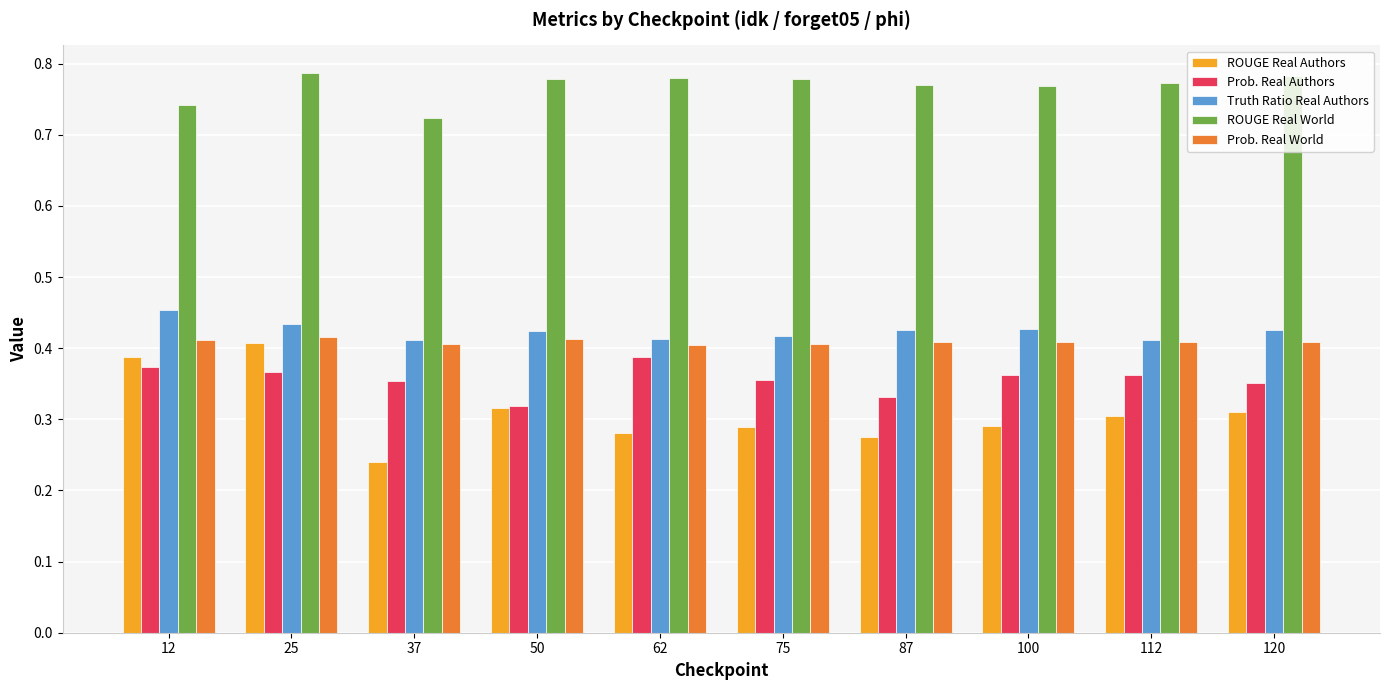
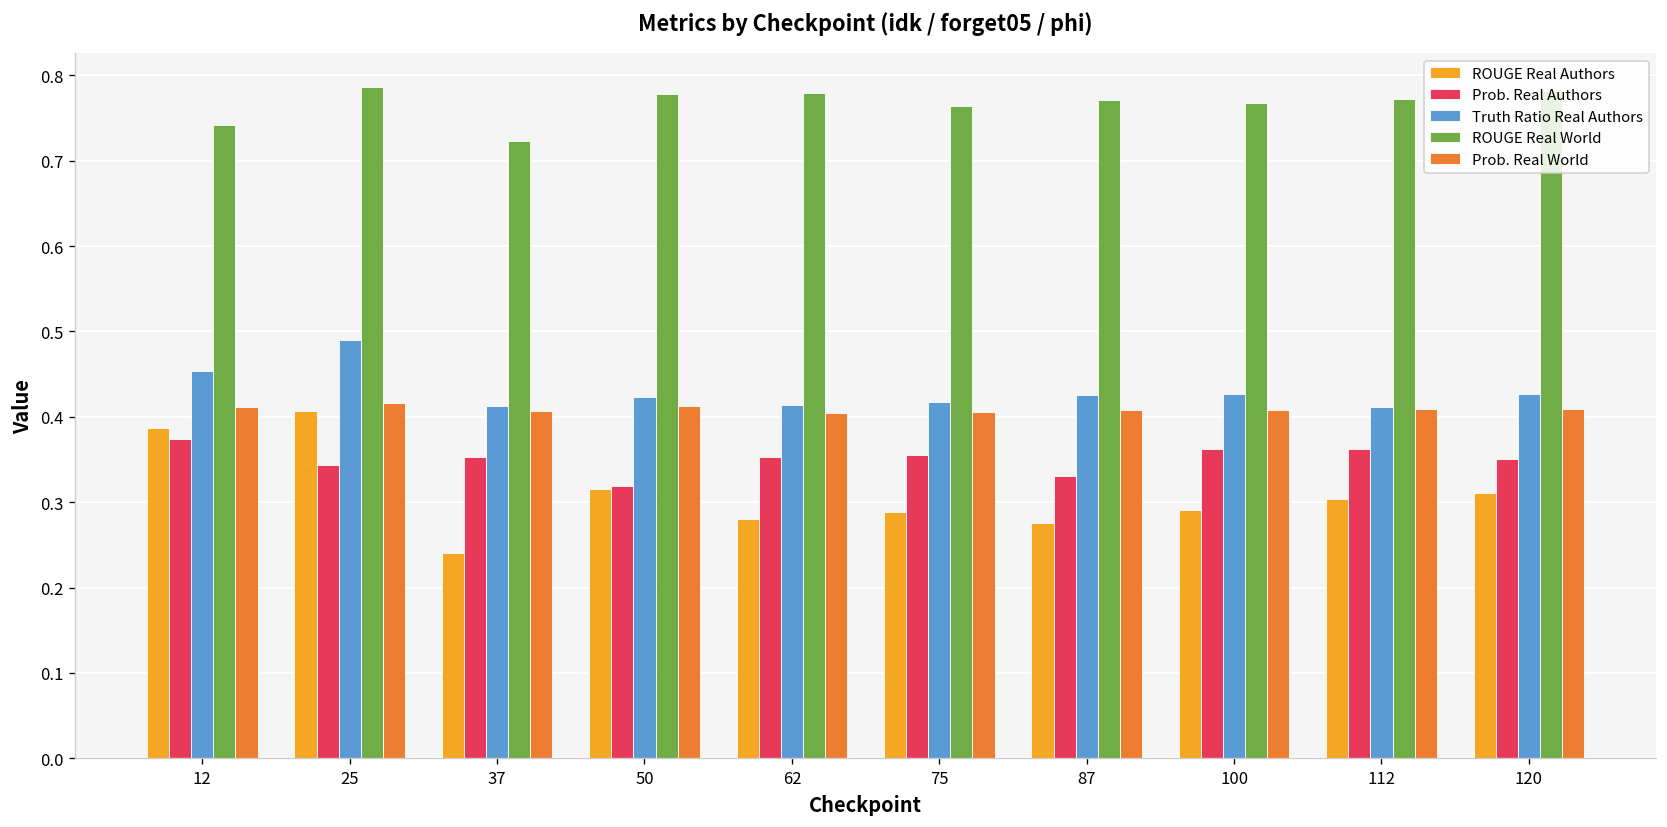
Prob. Real Authors, 25: 0.37 -> 0.34
Truth Ratio Real Authors, 25: 0.43 -> 0.49
Prob. Real Authors, 62: 0.39 -> 0.35
ROUGE Real World, 75: 0.78 -> 0.76
